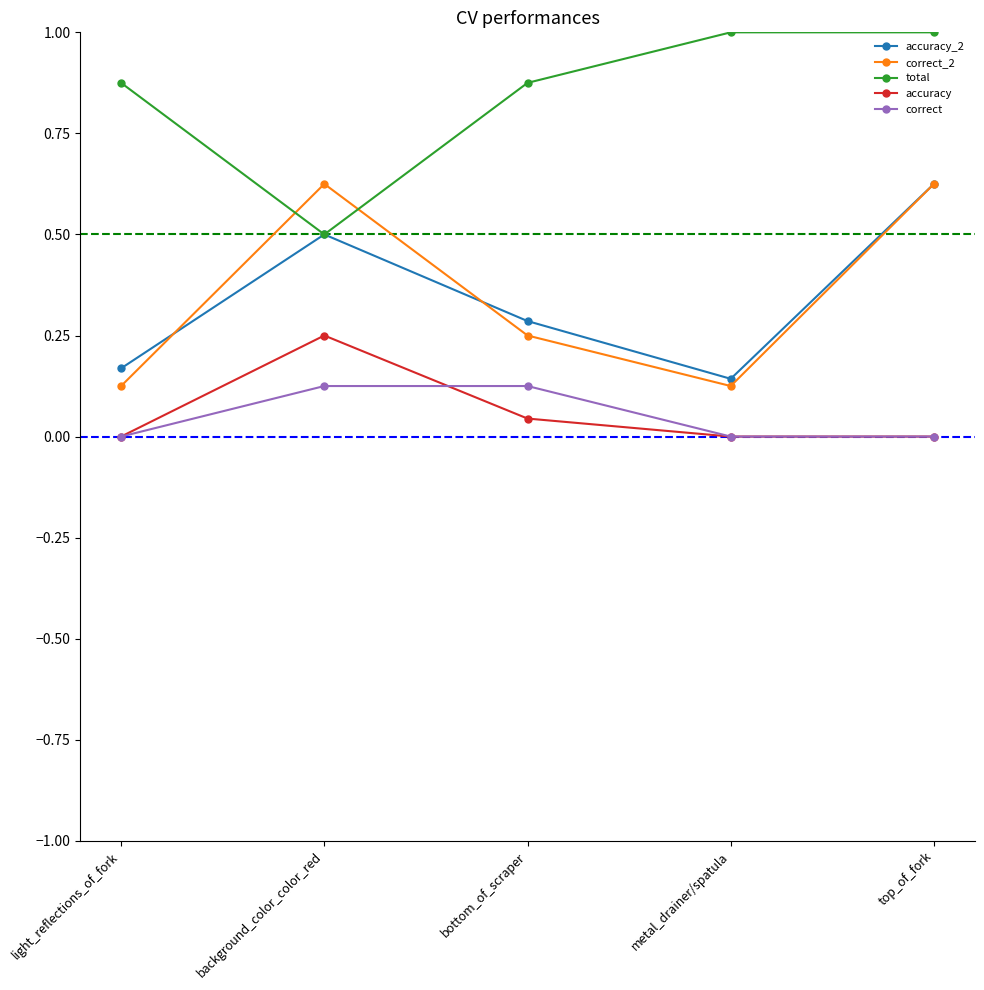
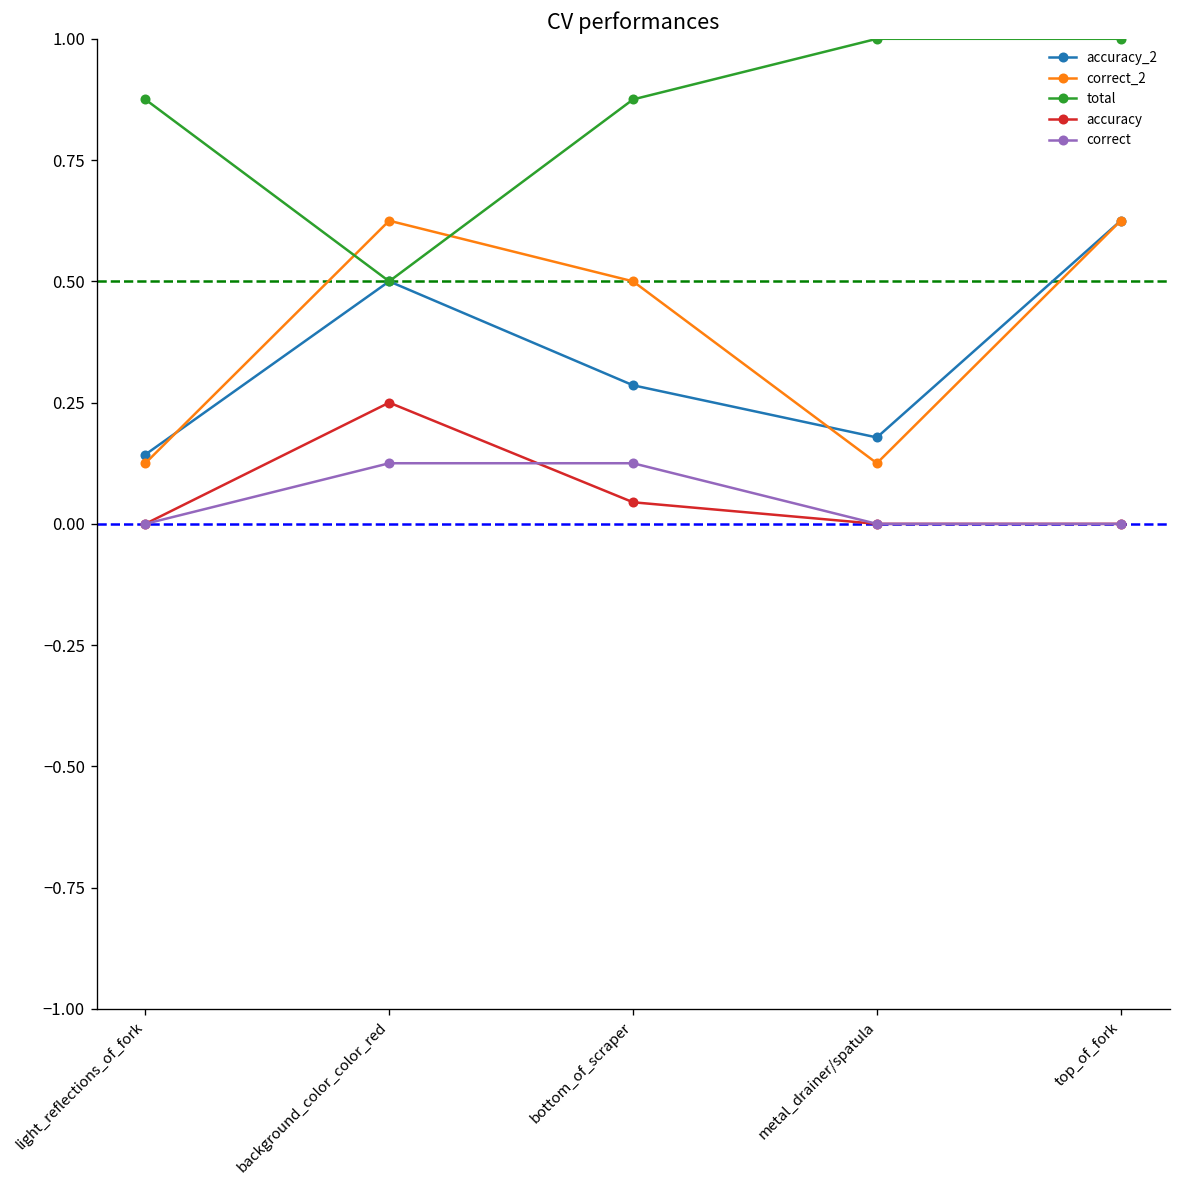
accuracy_2, light_reflections_of_fork: 0.17 -> 0.14
correct_2, bottom_of_scraper: 0.25 -> 0.50
accuracy_2, metal_drainer/spatula: 0.14 -> 0.18
